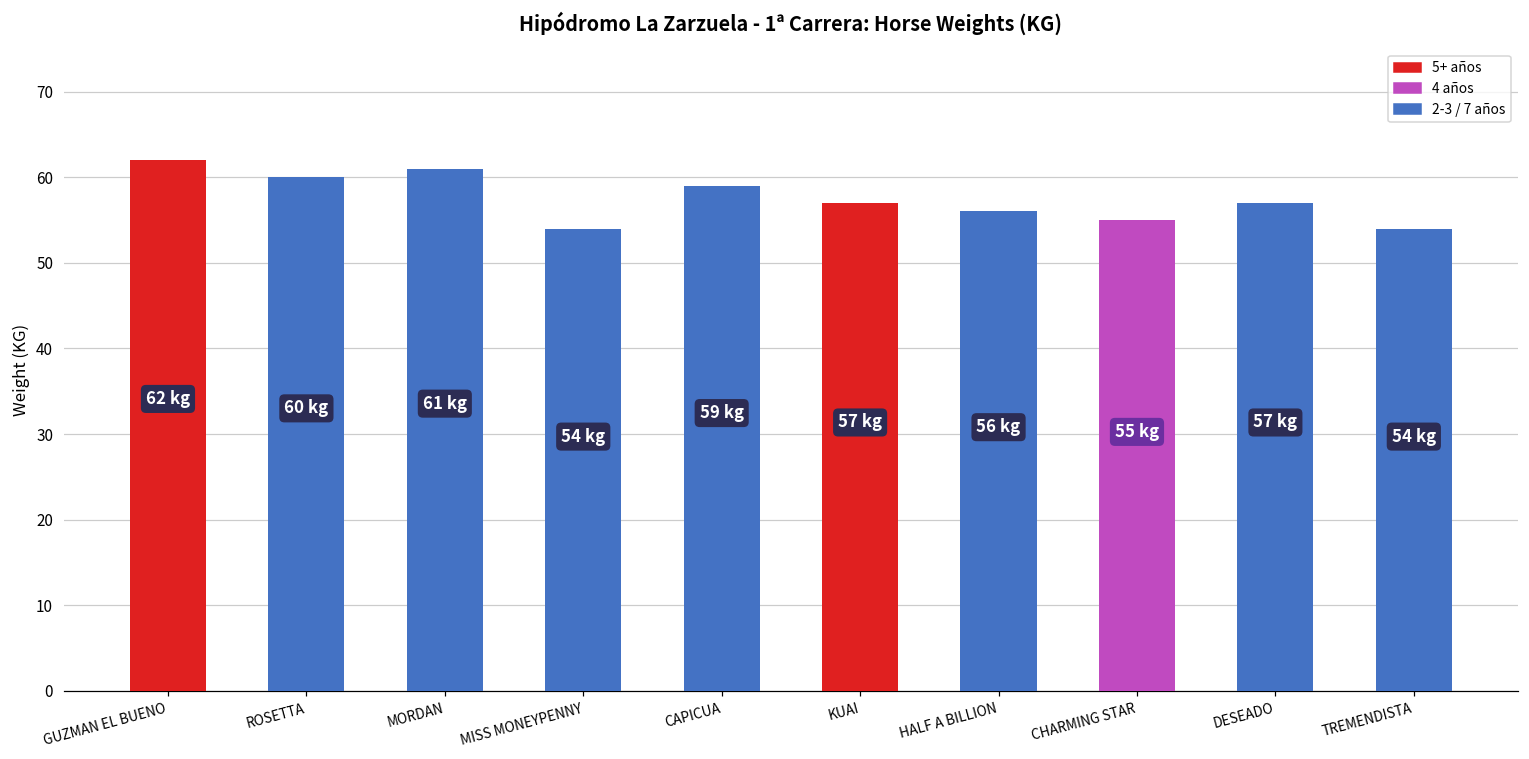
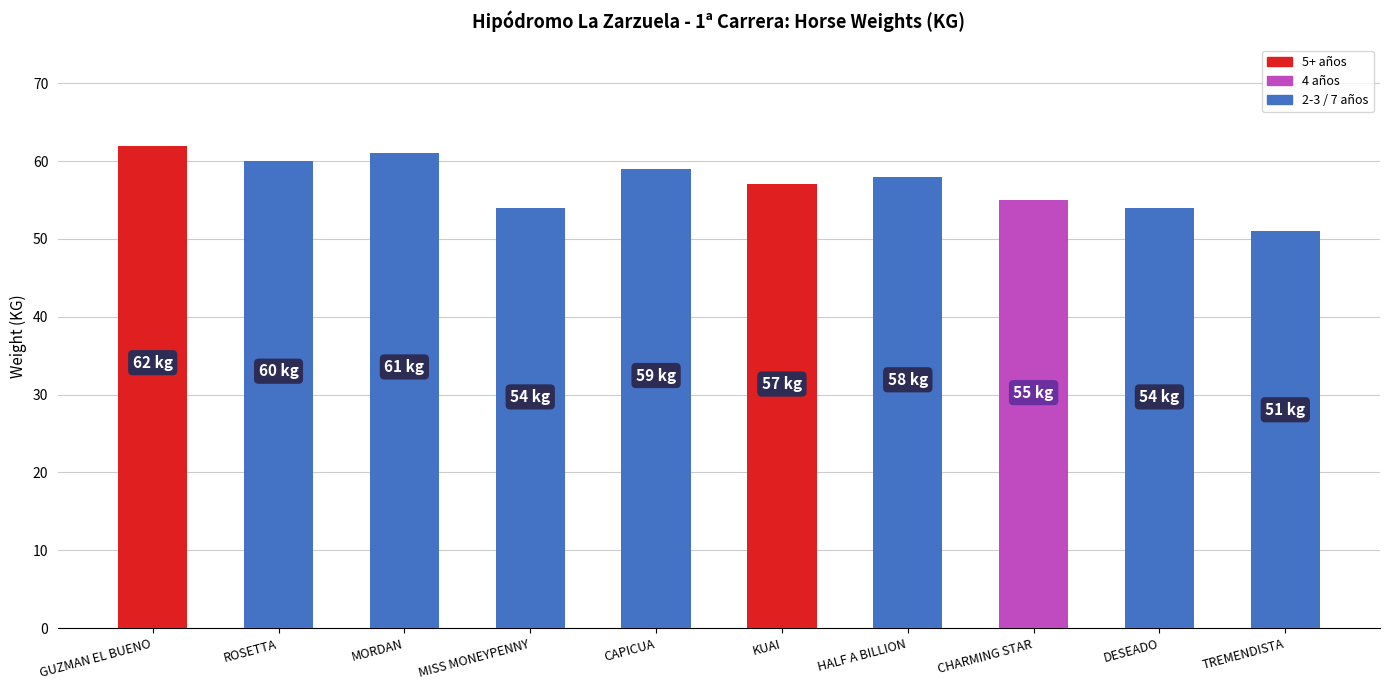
HALF A BILLION: 56 -> 58
DESEADO: 57 -> 54
TREMENDISTA: 54 -> 51
